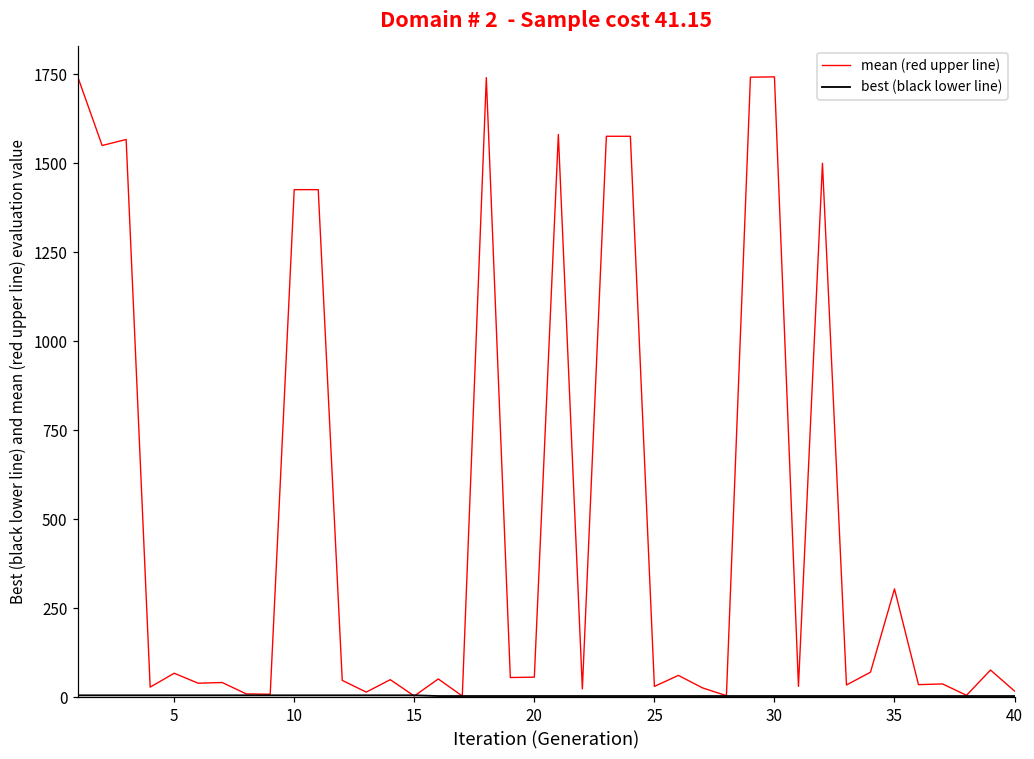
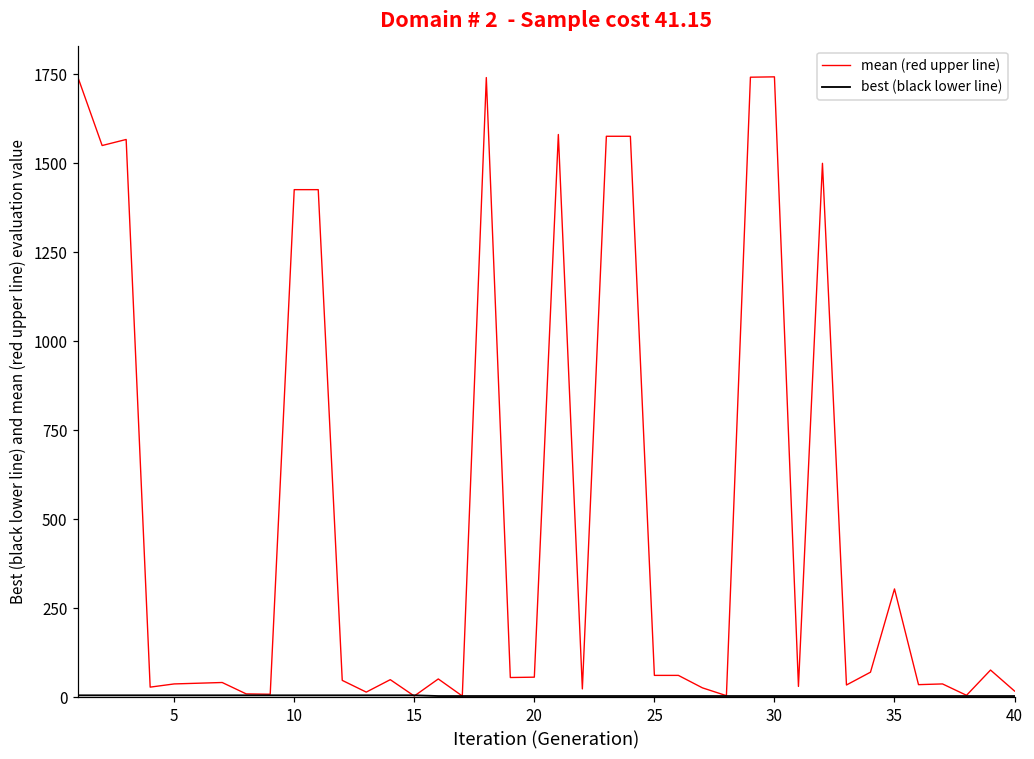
mean (red upper line), 5: 70 -> 40
mean (red upper line), 25: 30 -> 60
